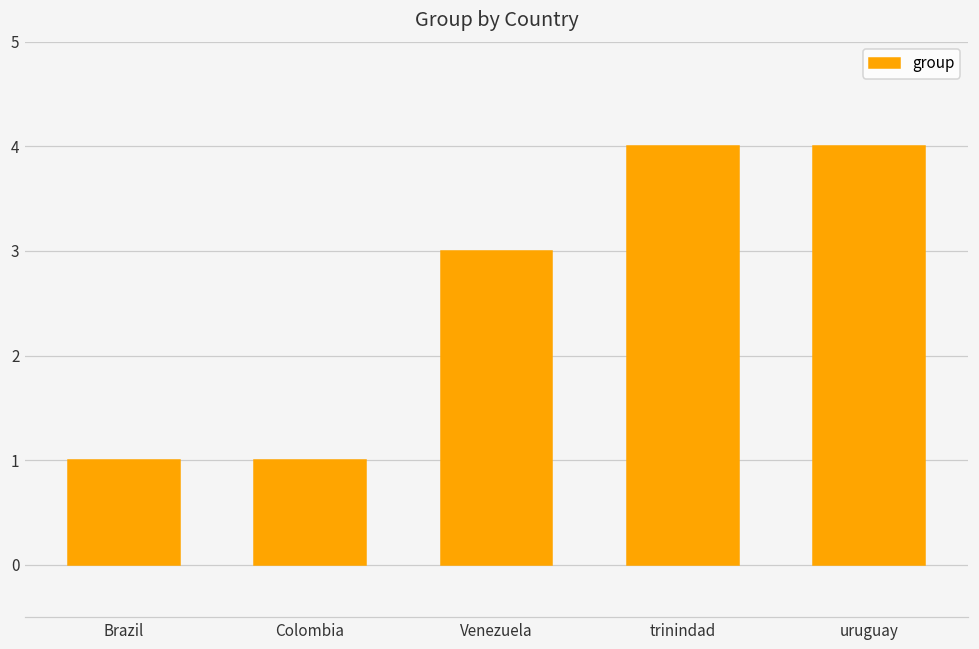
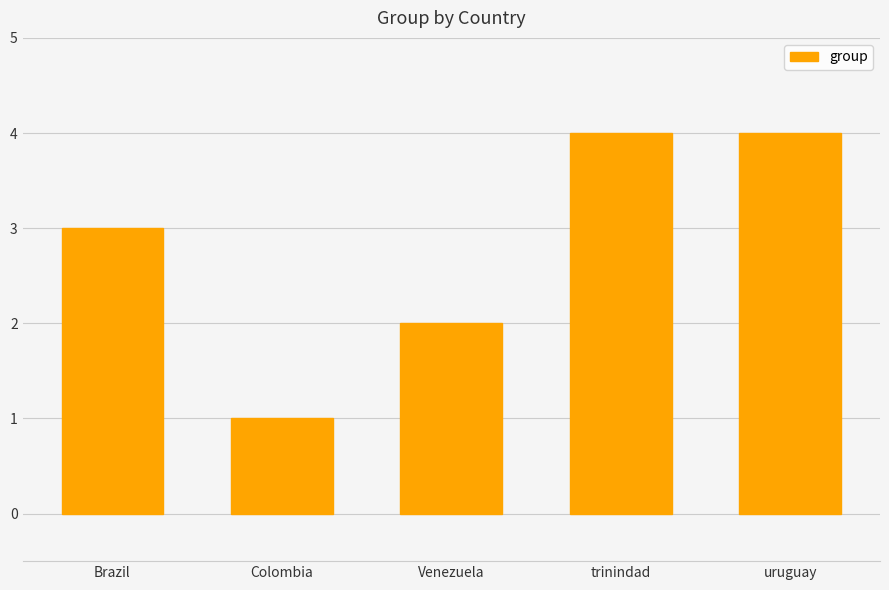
Brazil: 1 -> 3
Venezuela: 3 -> 2
